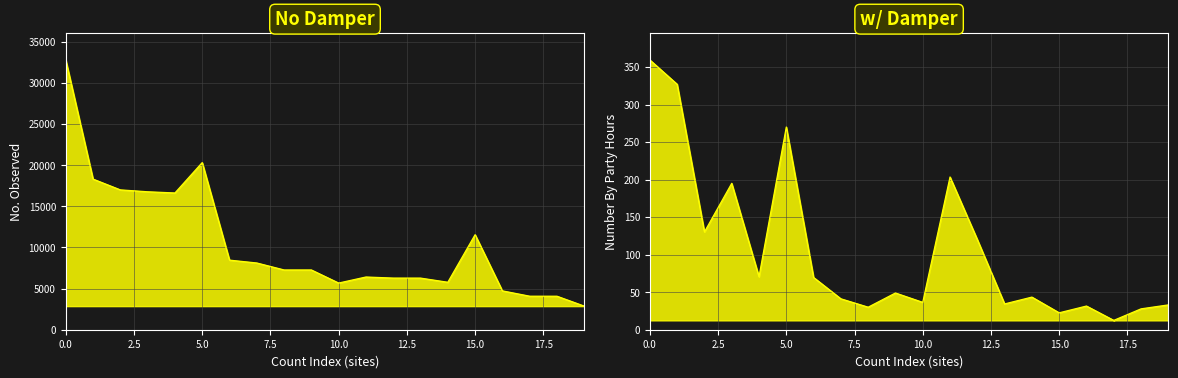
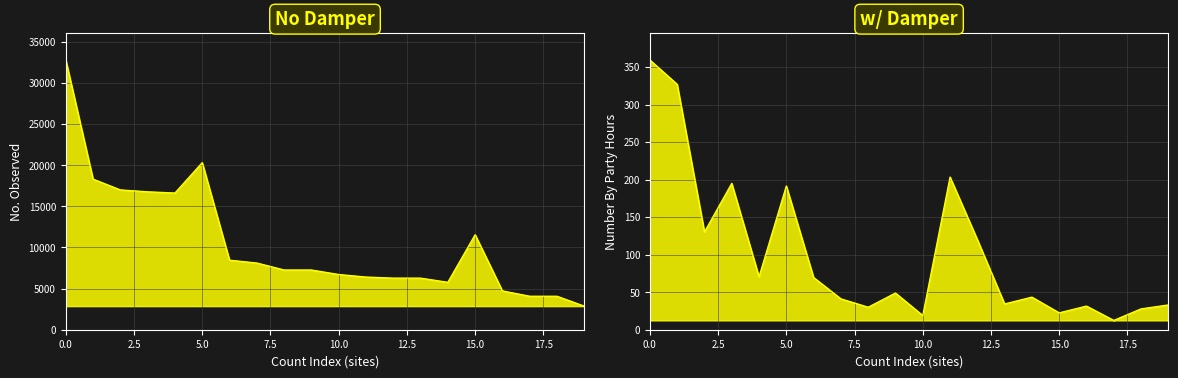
No Damper, 10.0: 6000 -> 7000
w/ Damper, 5.0: 270 -> 190
w/ Damper, 10.0: 40 -> 20
